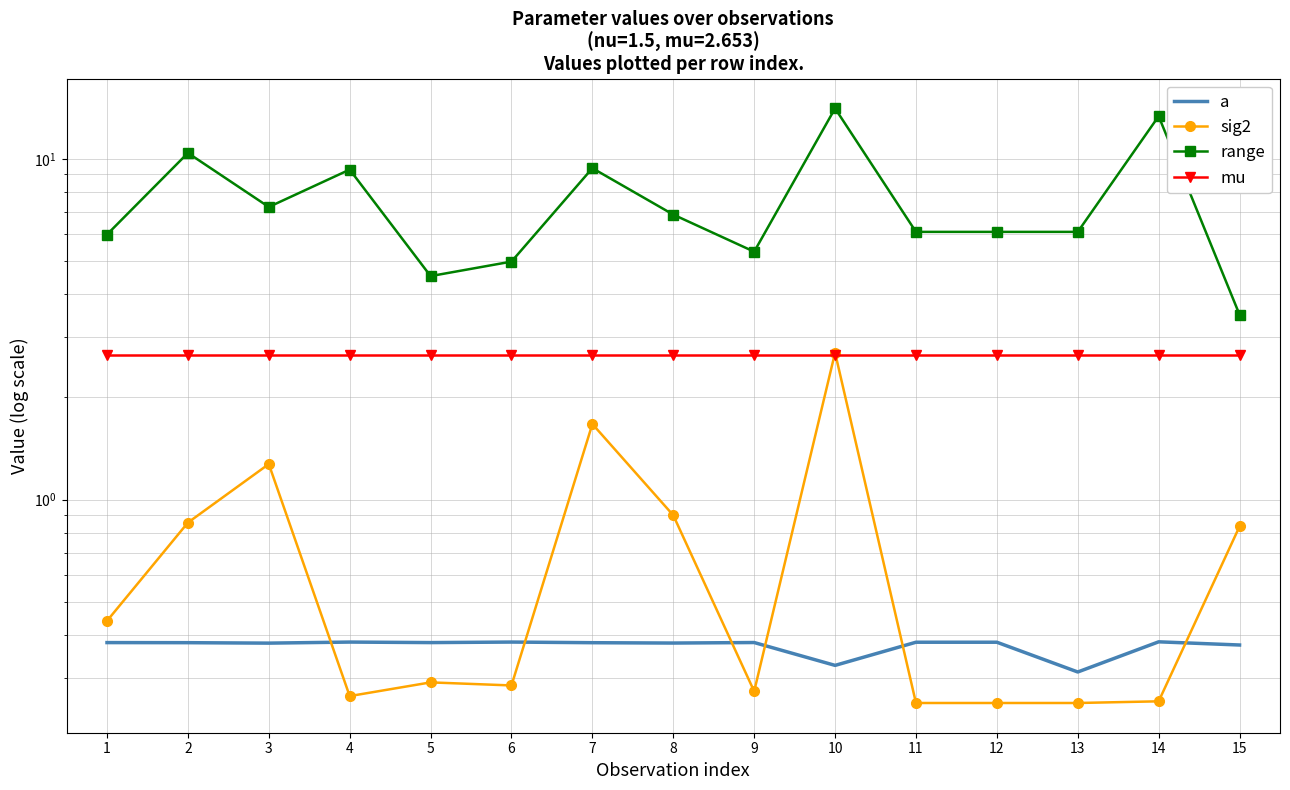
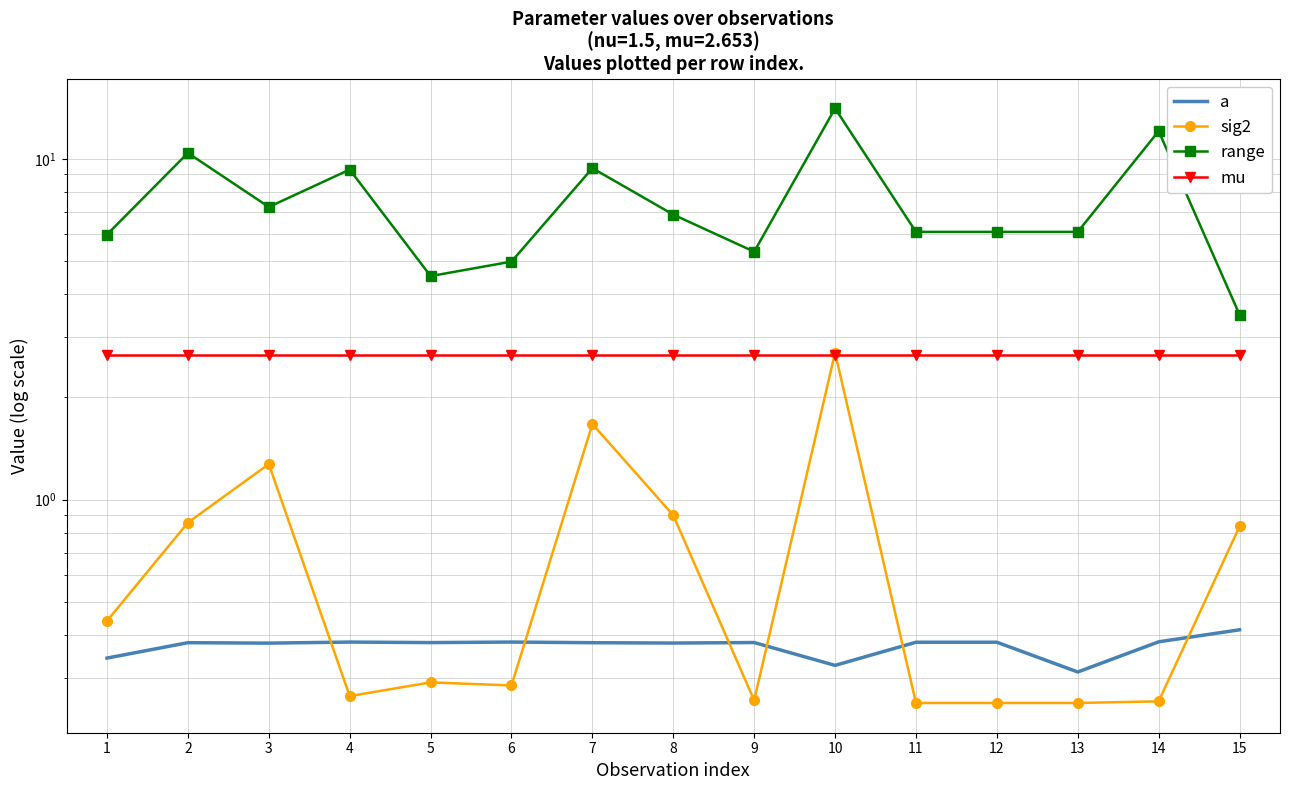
a, 1: 0.38 -> 0.34
sig2, 9: 0.27 -> 0.26
range, 14: 13.3 -> 12.1
a, 15: 0.37 -> 0.42
